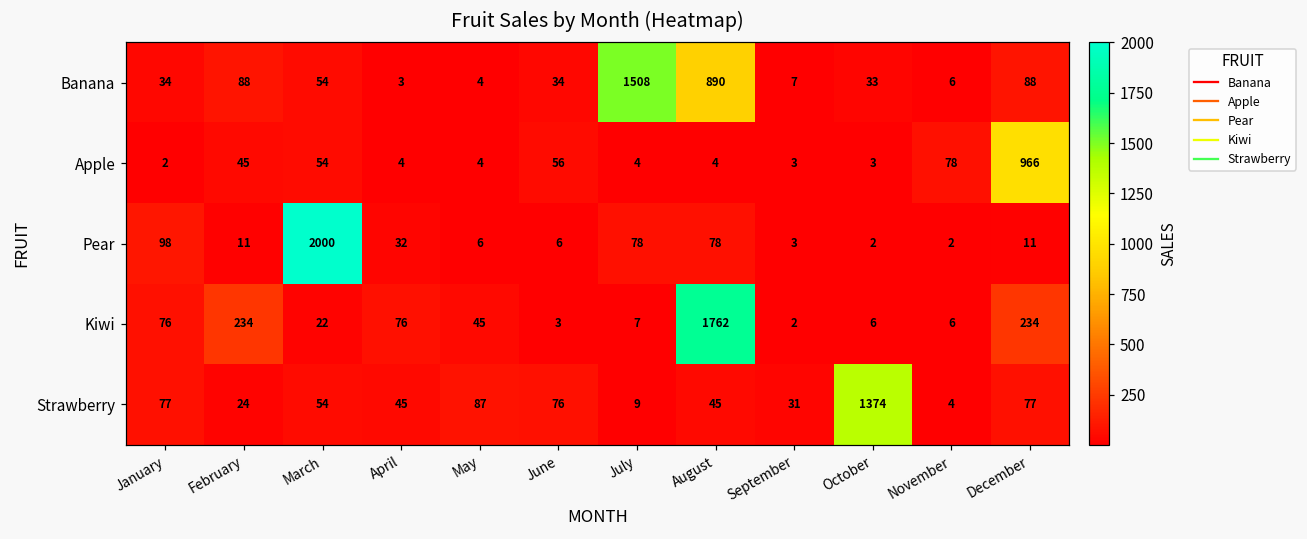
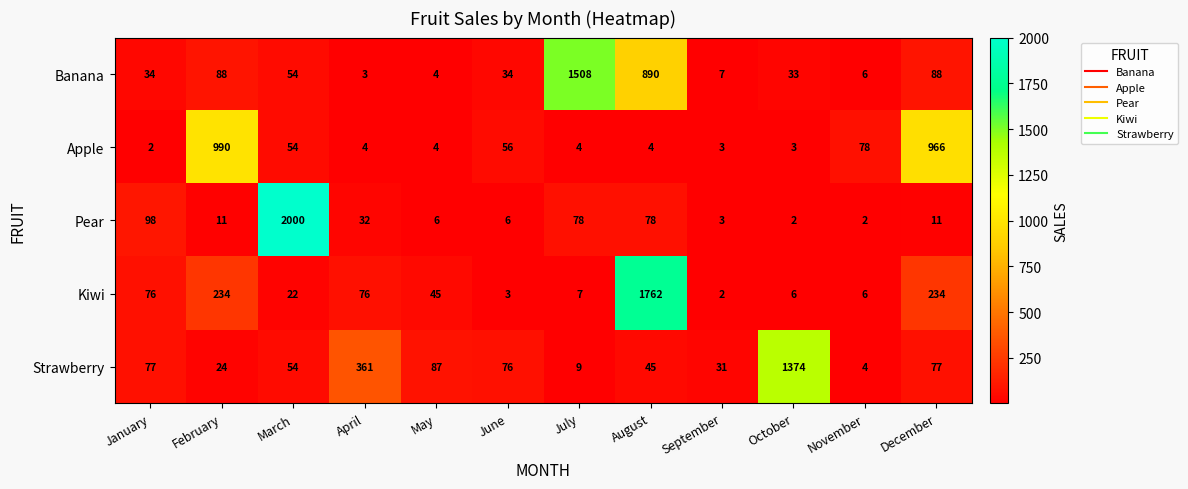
Apple, February: 45 -> 990
Strawberry, April: 45 -> 361
